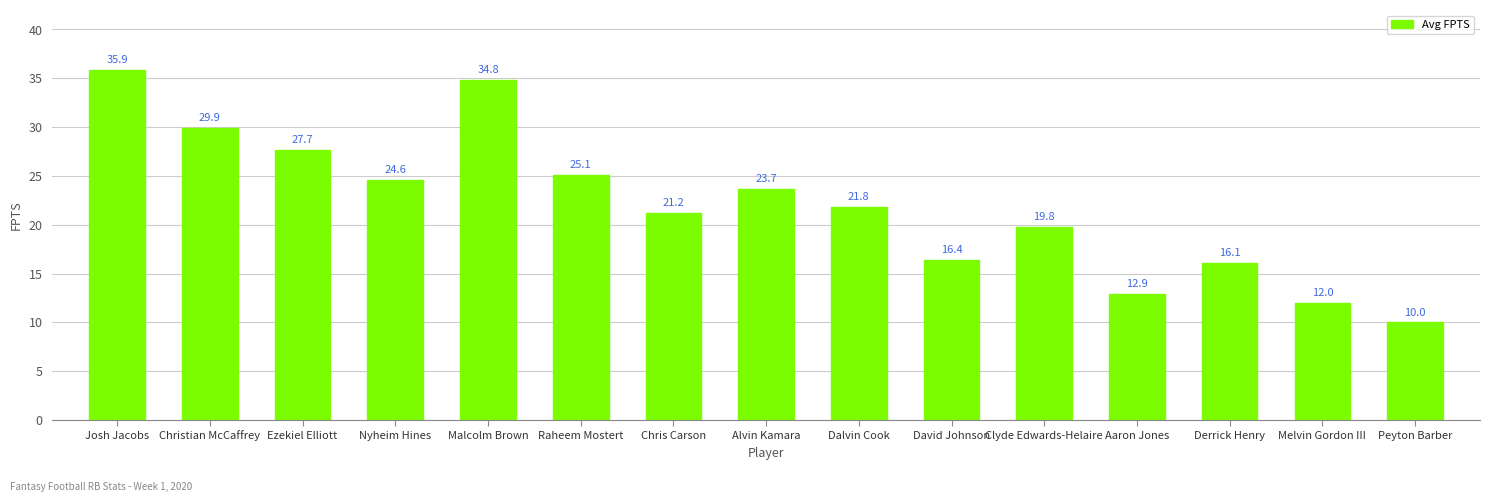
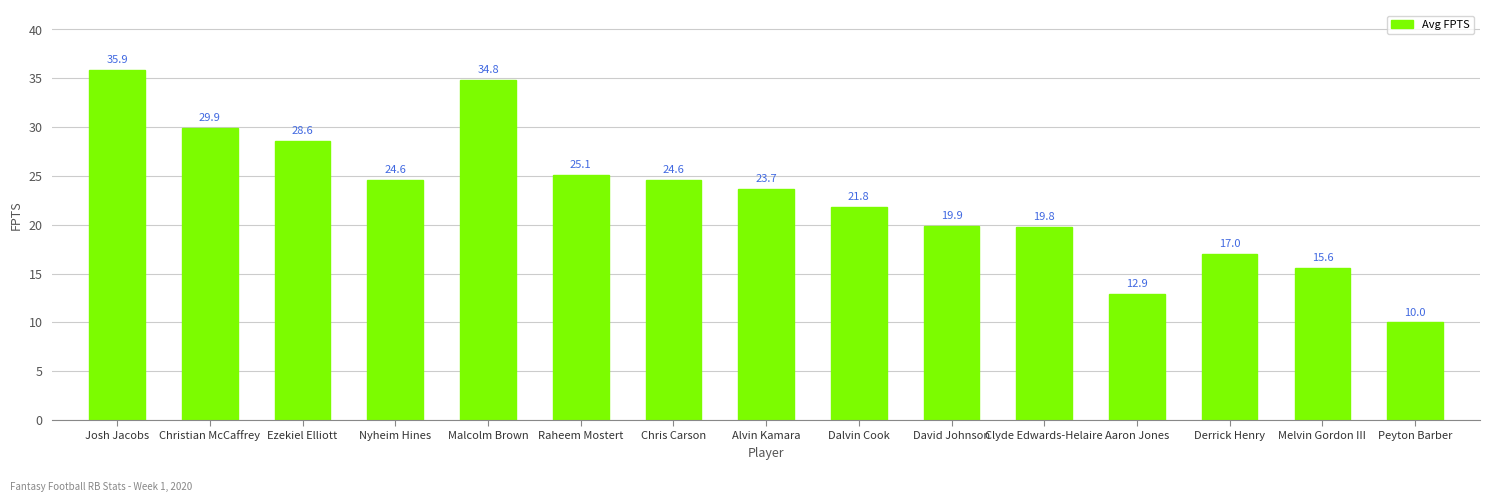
Ezekiel Elliott: 27.7 -> 28.6
Chris Carson: 21.2 -> 24.6
David Johnson: 16.4 -> 19.9
Derrick Henry: 16.1 -> 17.0
Melvin Gordon III: 12.0 -> 15.6
